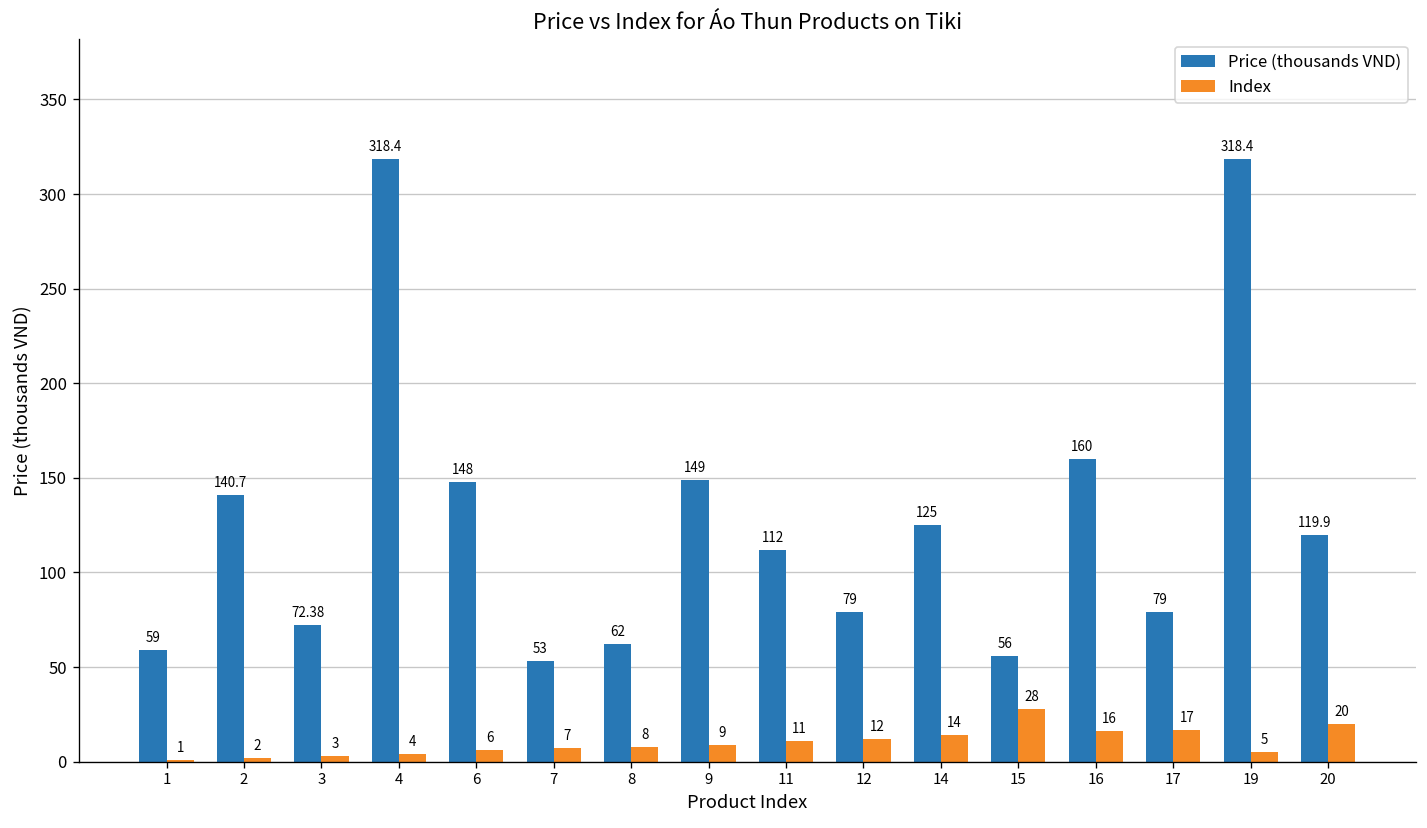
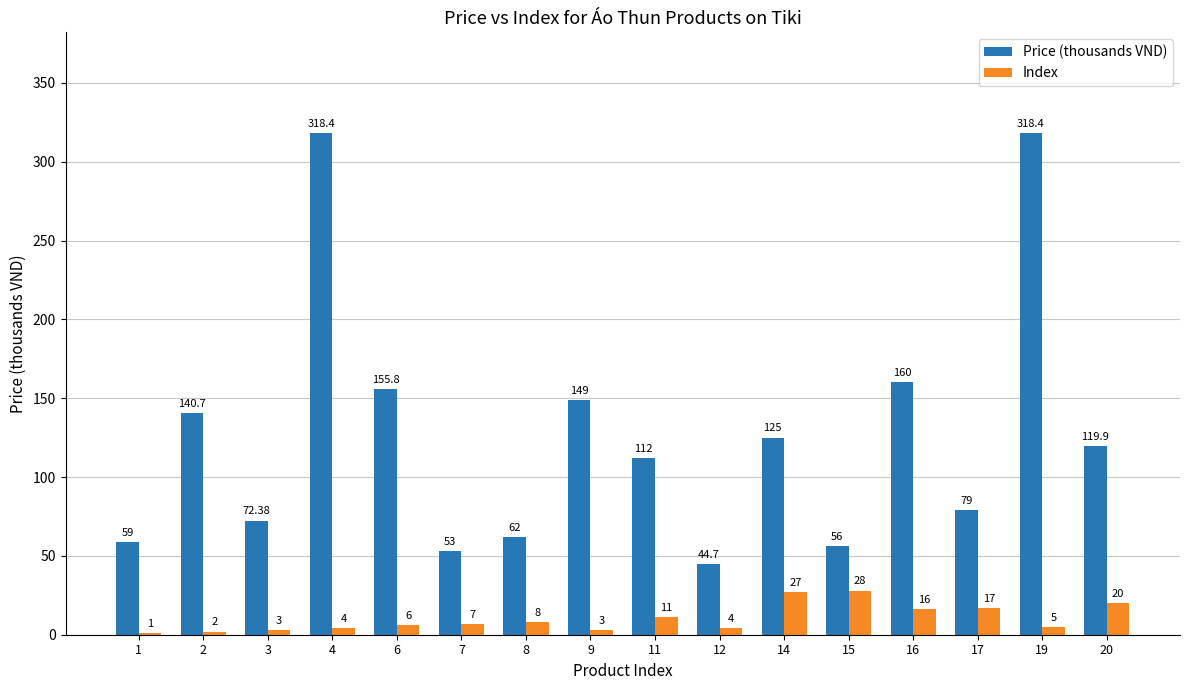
Price (thousands VND), 6: 148 -> 155.8
Index, 9: 9 -> 3
Price (thousands VND), 12: 79 -> 44.7
Index, 12: 12 -> 4
Index, 14: 14 -> 27
